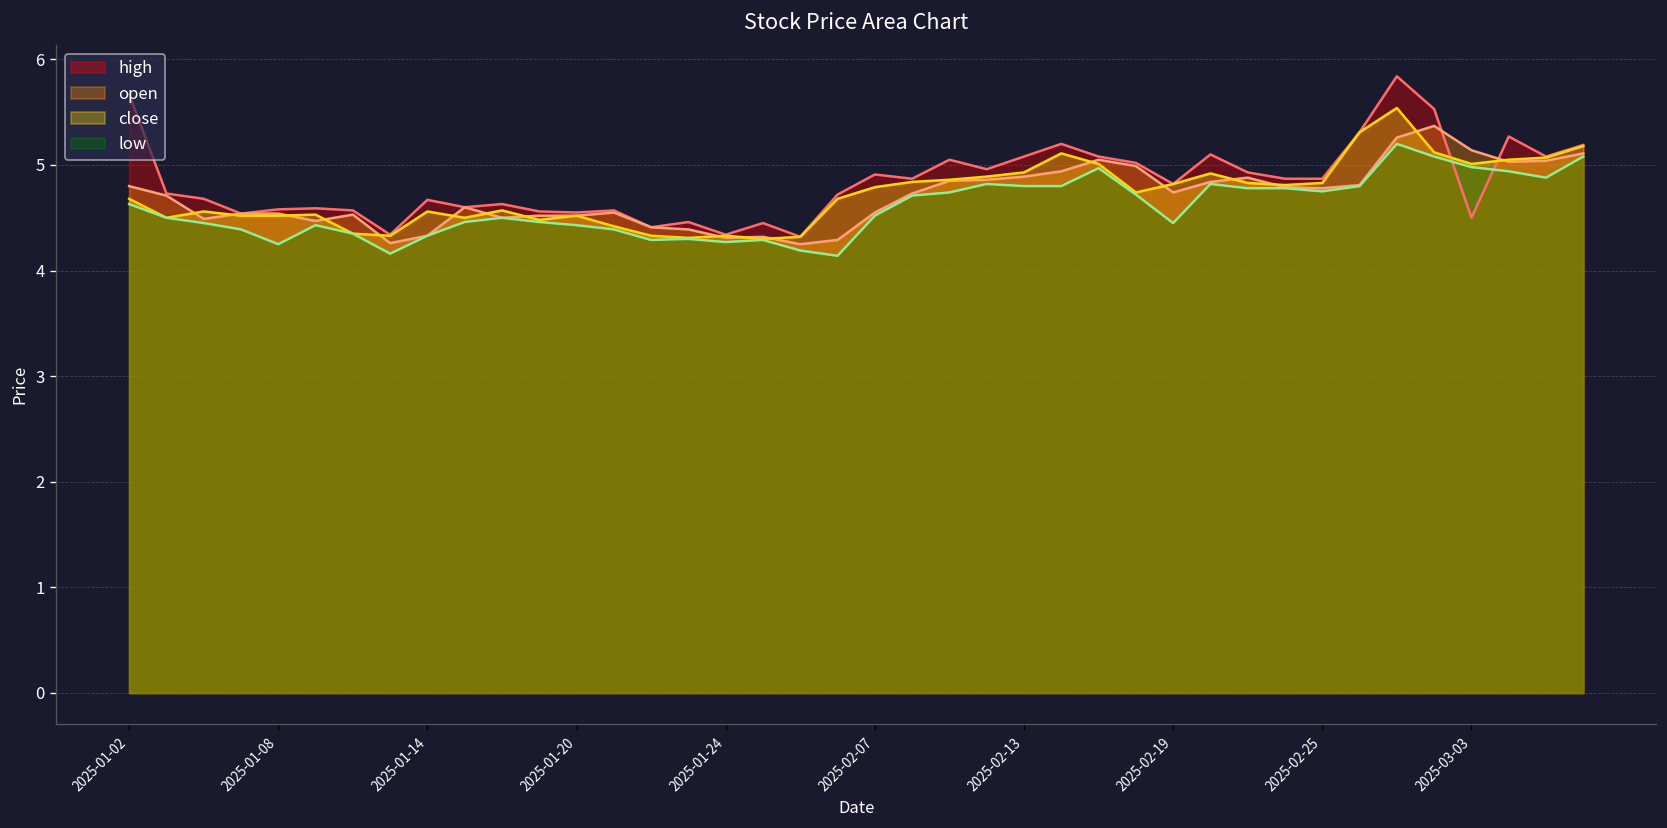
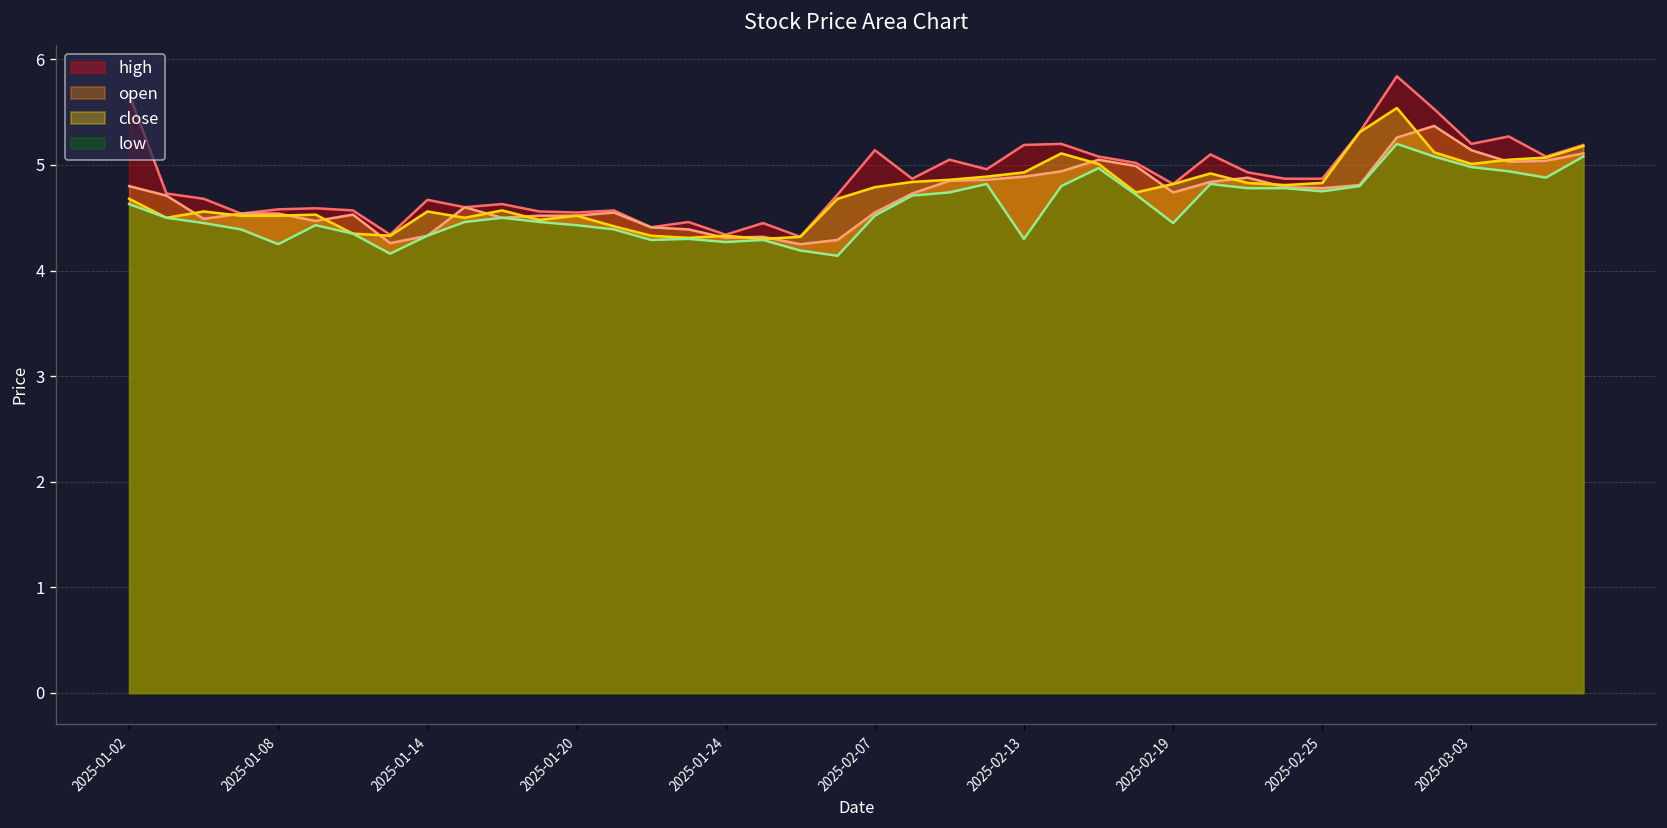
high, 2025-02-07: 4.9 -> 5.1
high, 2025-02-13: 5.1 -> 5.2
low, 2025-02-13: 4.8 -> 4.3
high, 2025-03-03: 4.5 -> 5.2
